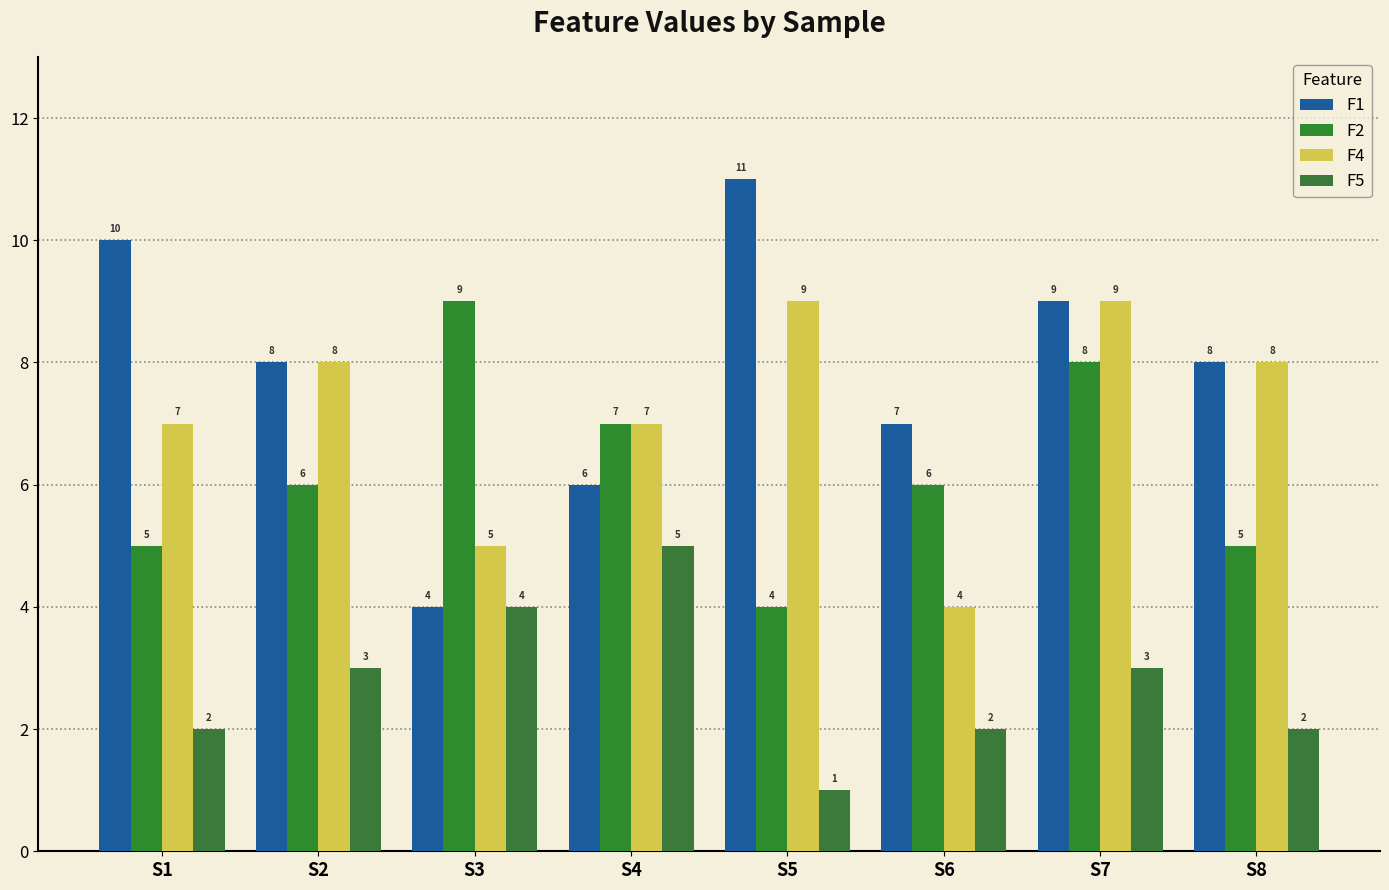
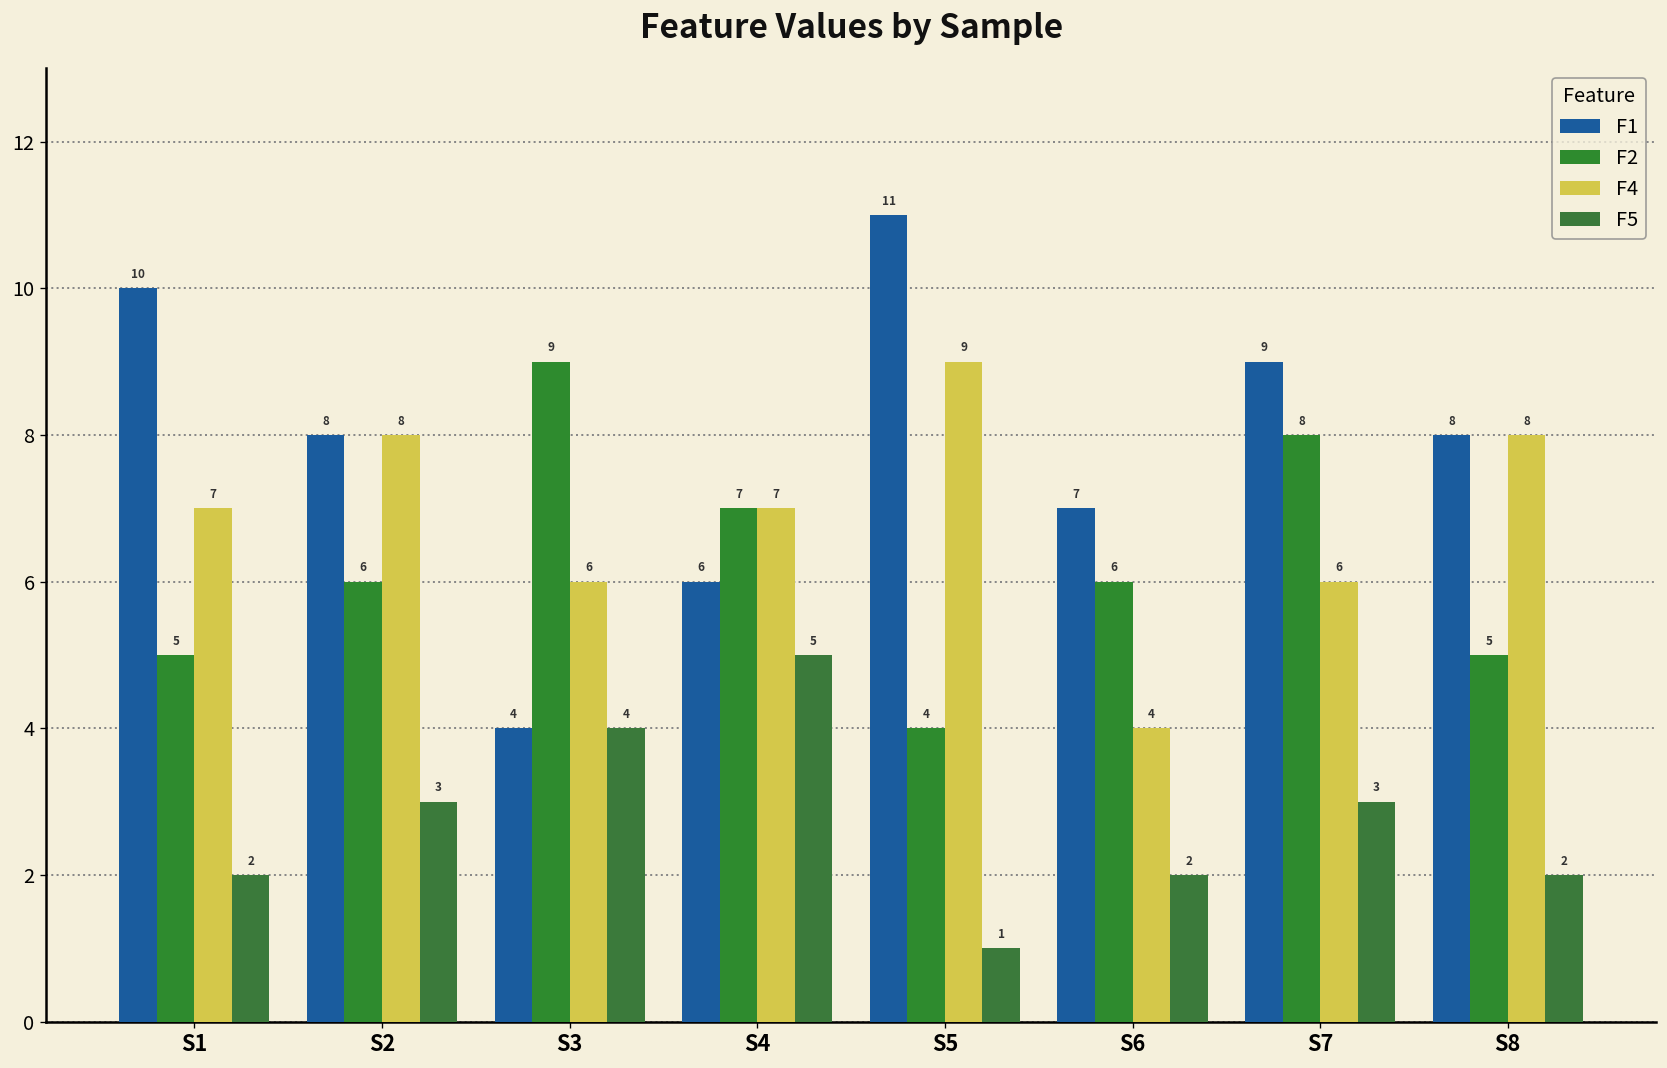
F4, S3: 5 -> 6
F4, S7: 9 -> 6
